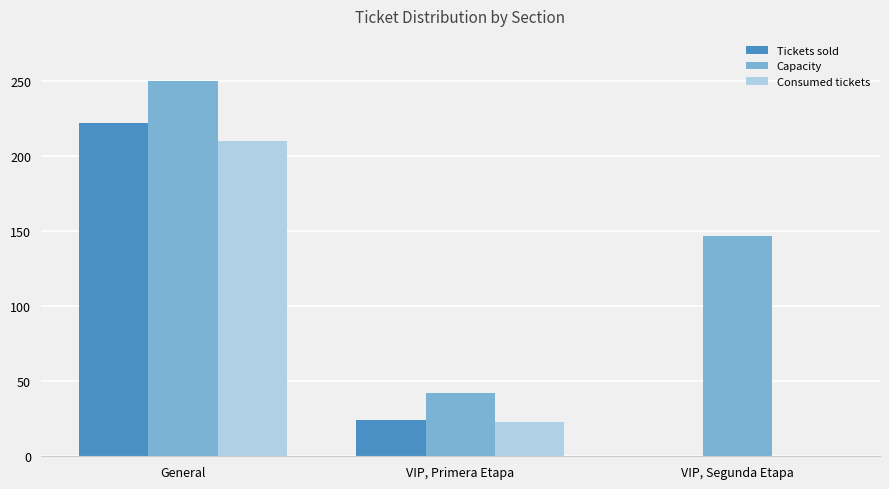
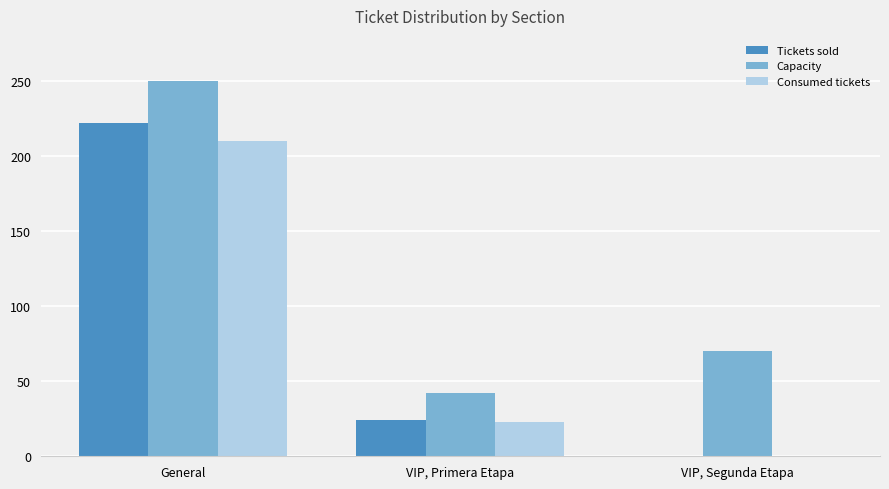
Capacity, VIP, Segunda Etapa: 147 -> 70
